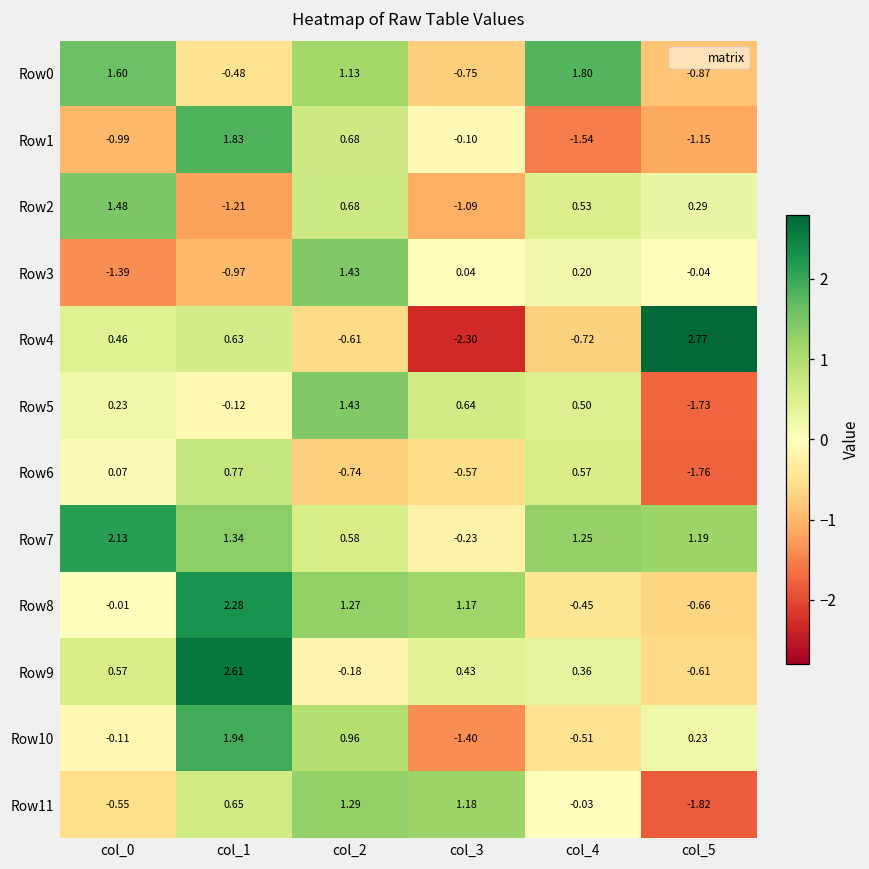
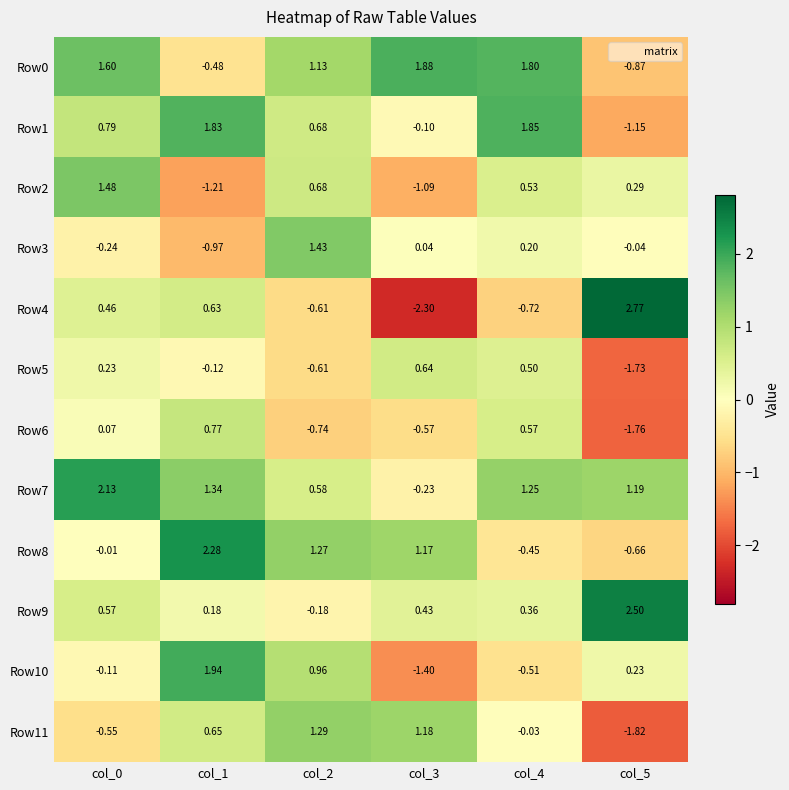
Row0, col_3: -0.75 -> 1.88
Row1, col_0: -0.99 -> 0.79
Row1, col_4: -1.54 -> 1.85
Row3, col_0: -1.39 -> -0.24
Row5, col_2: 1.43 -> -0.61
Row9, col_1: 2.61 -> 0.18
Row9, col_5: -0.61 -> 2.50
